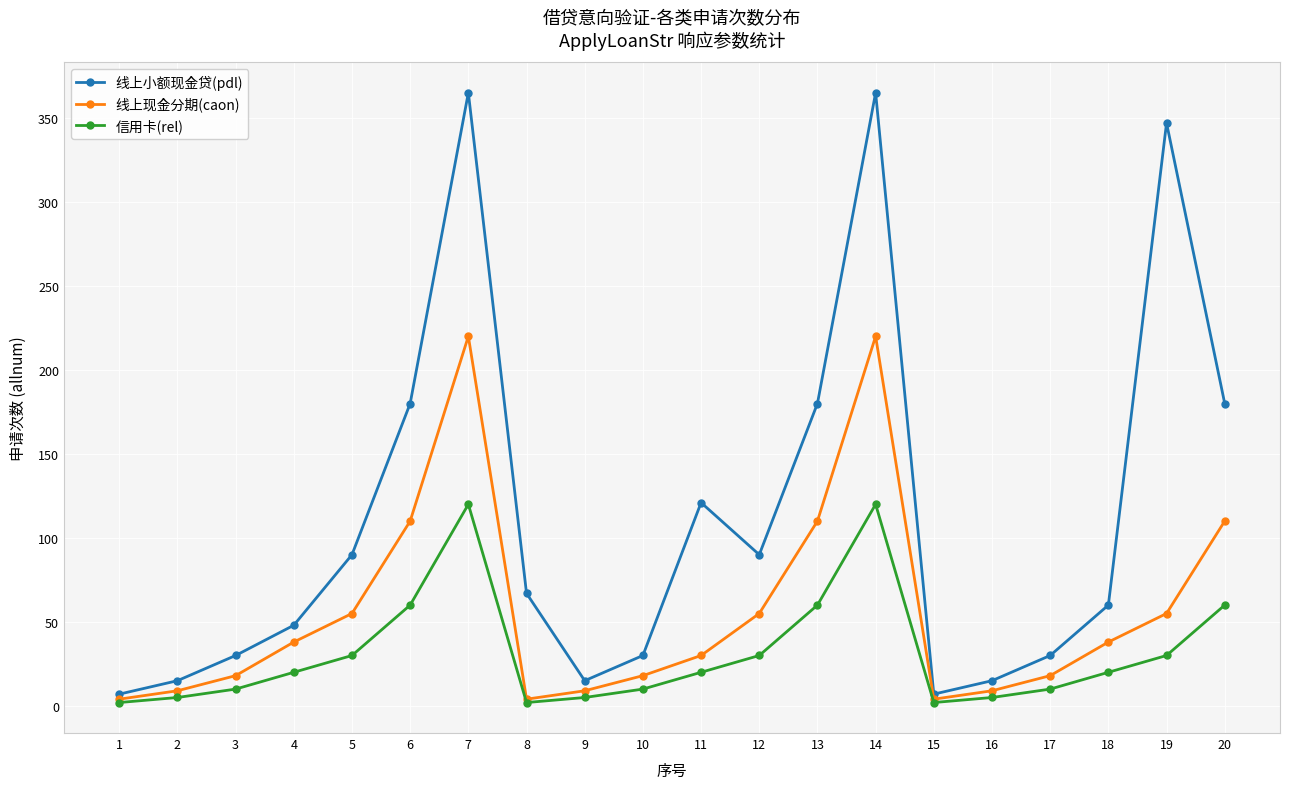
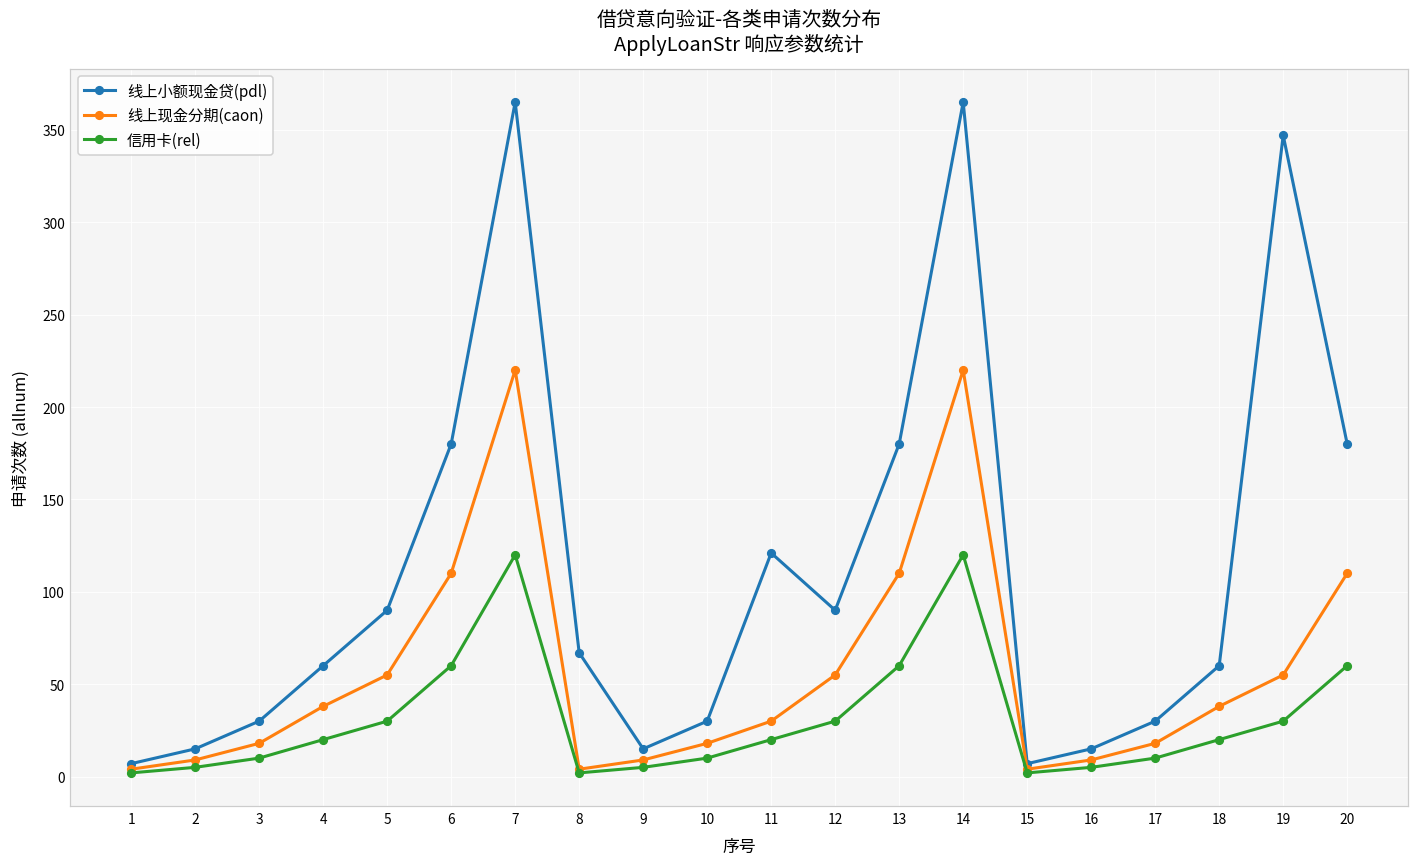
线上小额现金贷(pdl), 4: 48 -> 60
